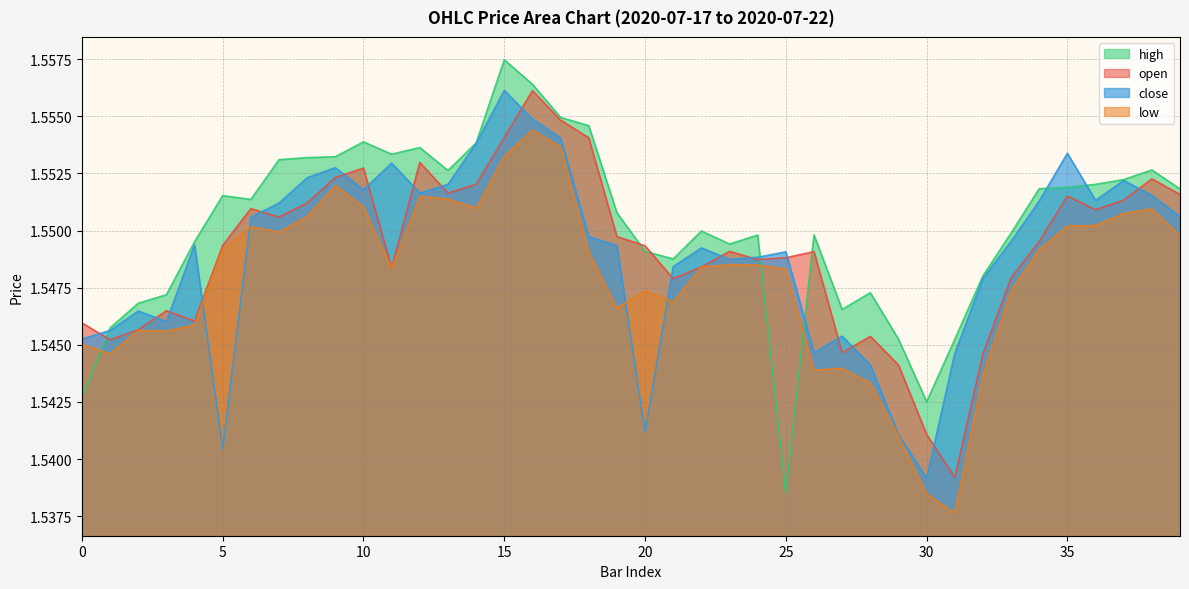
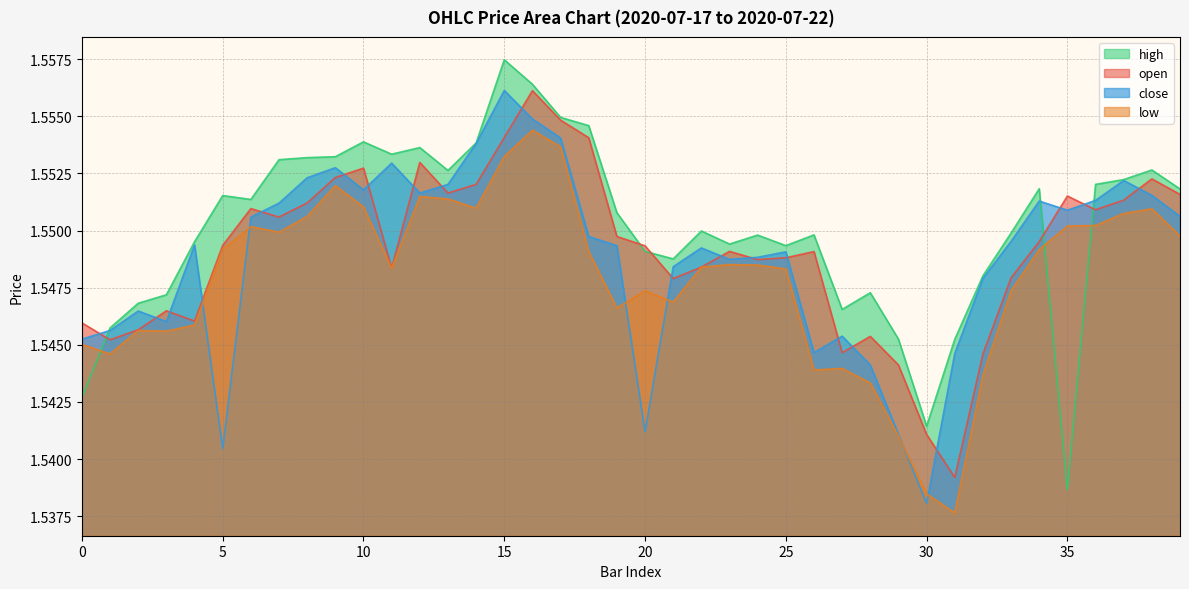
high, 25: 1.5385 -> 1.5493
high, 30: 1.5425 -> 1.5414
close, 30: 1.5392 -> 1.5381
high, 35: 1.5519 -> 1.5387
close, 35: 1.5534 -> 1.5509
